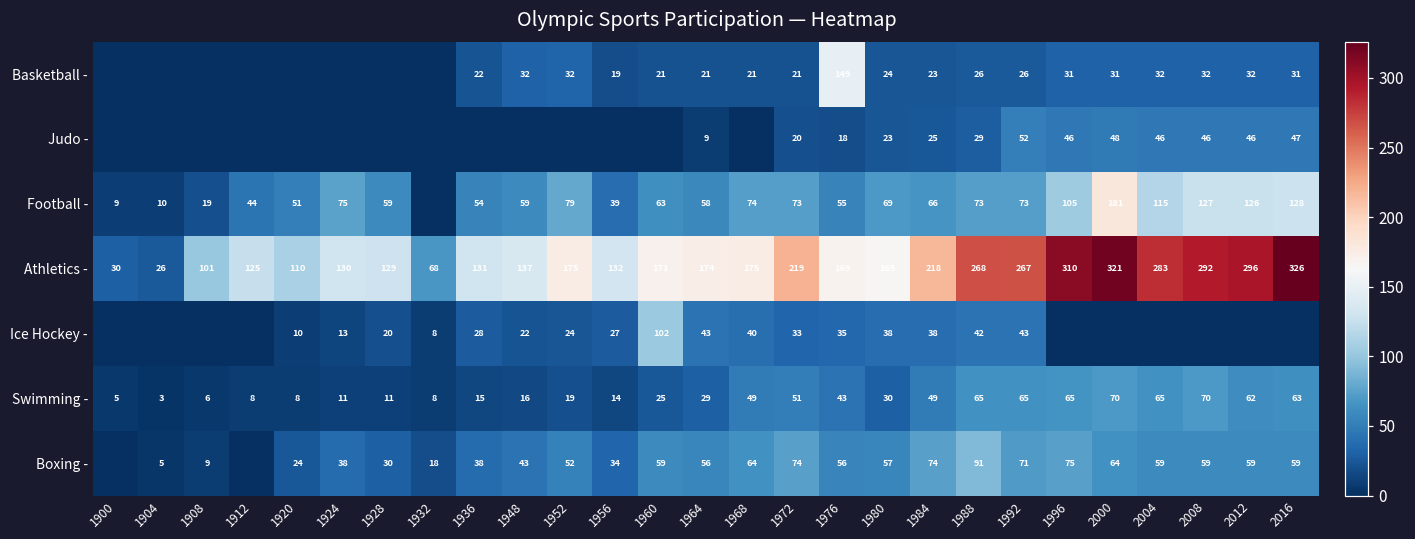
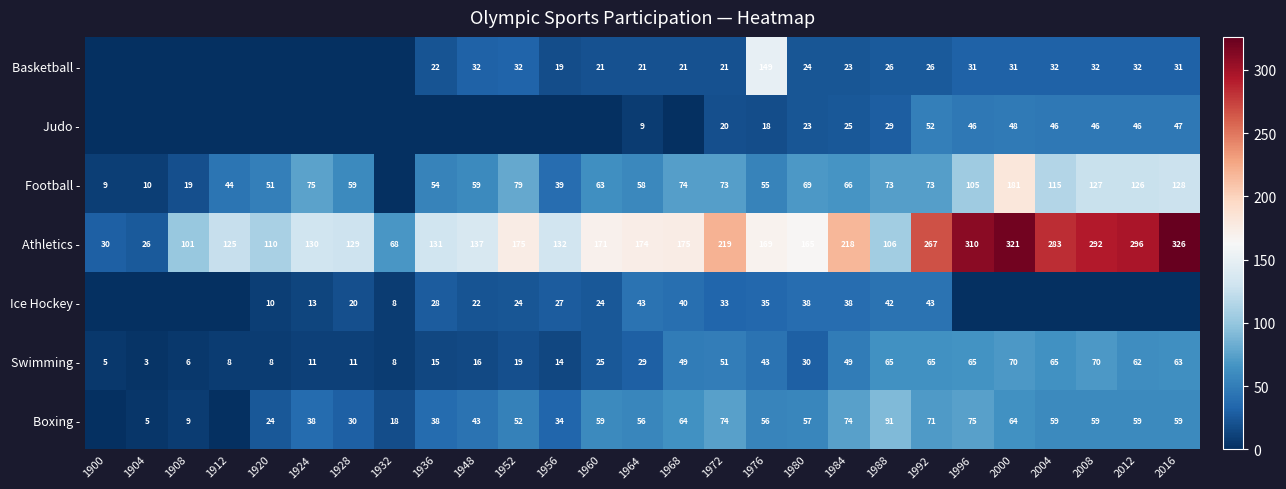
Athletics -, 1988: 268 -> 106
Ice Hockey -, 1960: 102 -> 24
